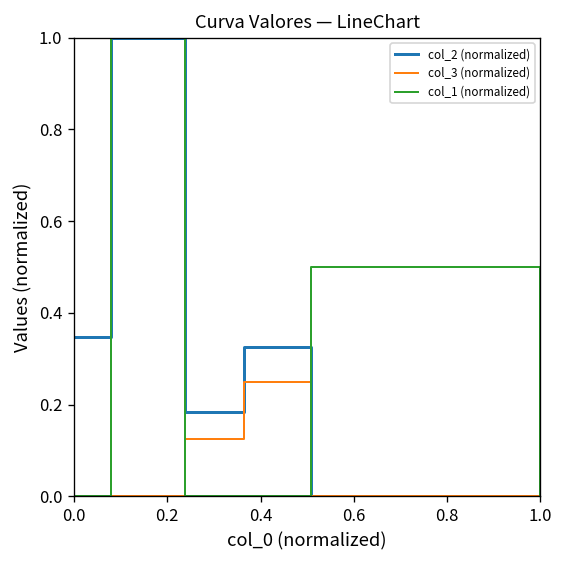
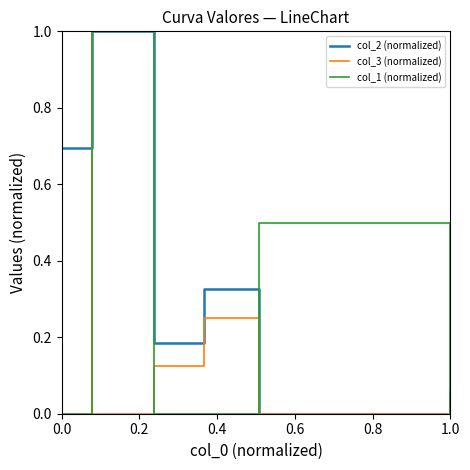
col_2 (normalized), 0.0: 0.35 -> 0.69
